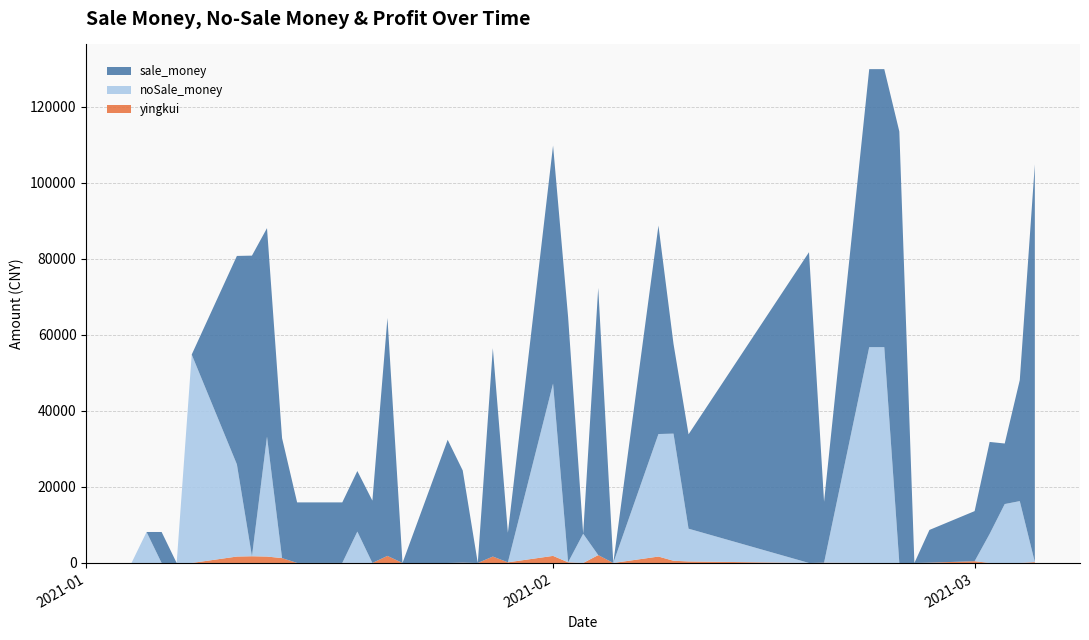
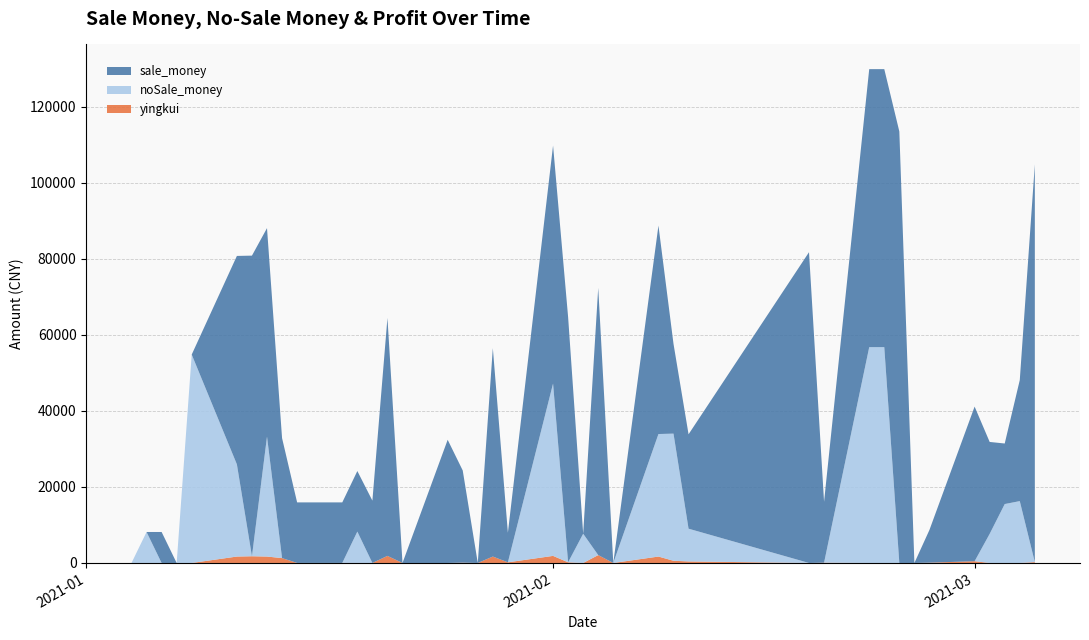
sale_money, 2021-03: 13000 -> 41000
